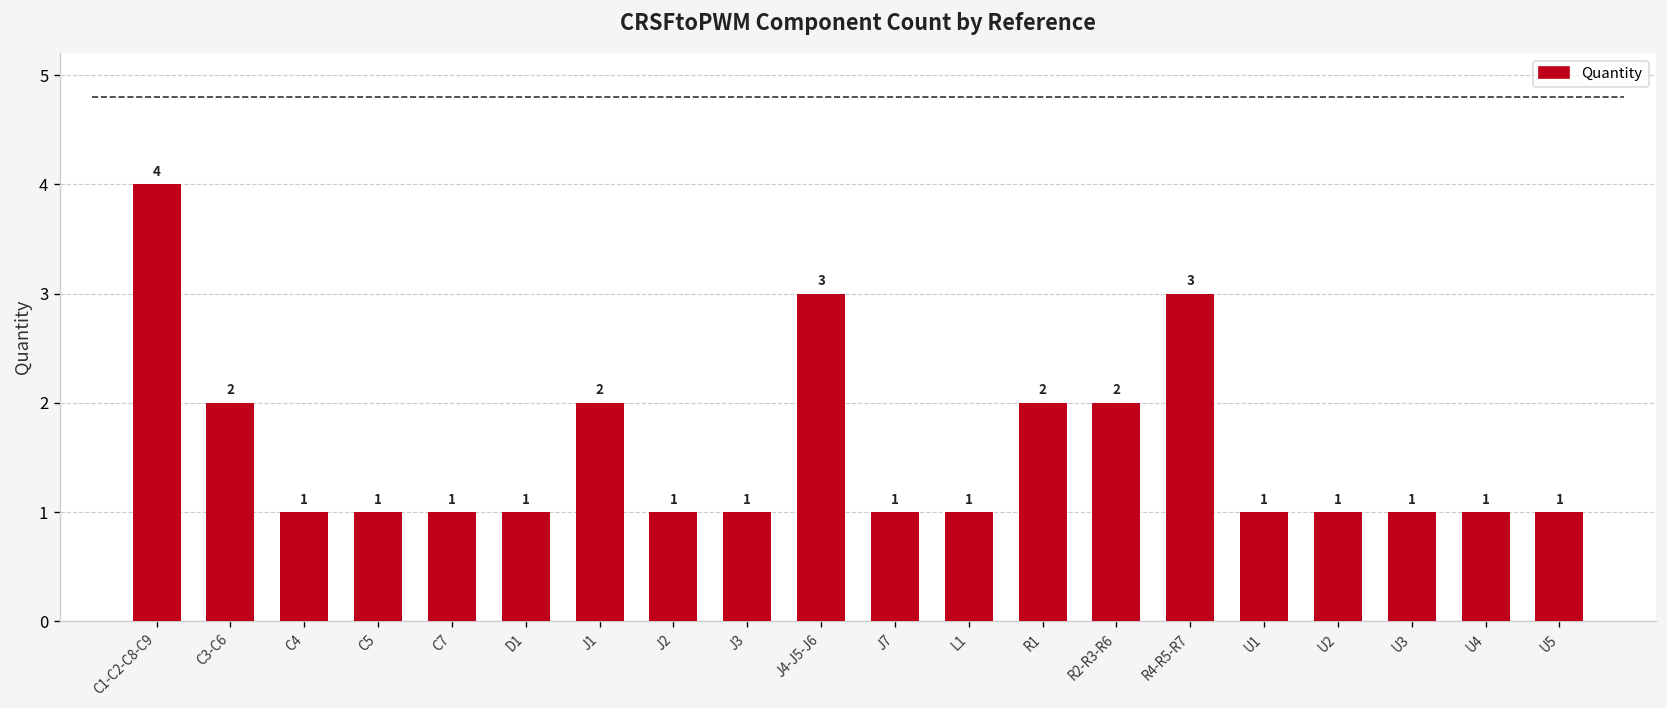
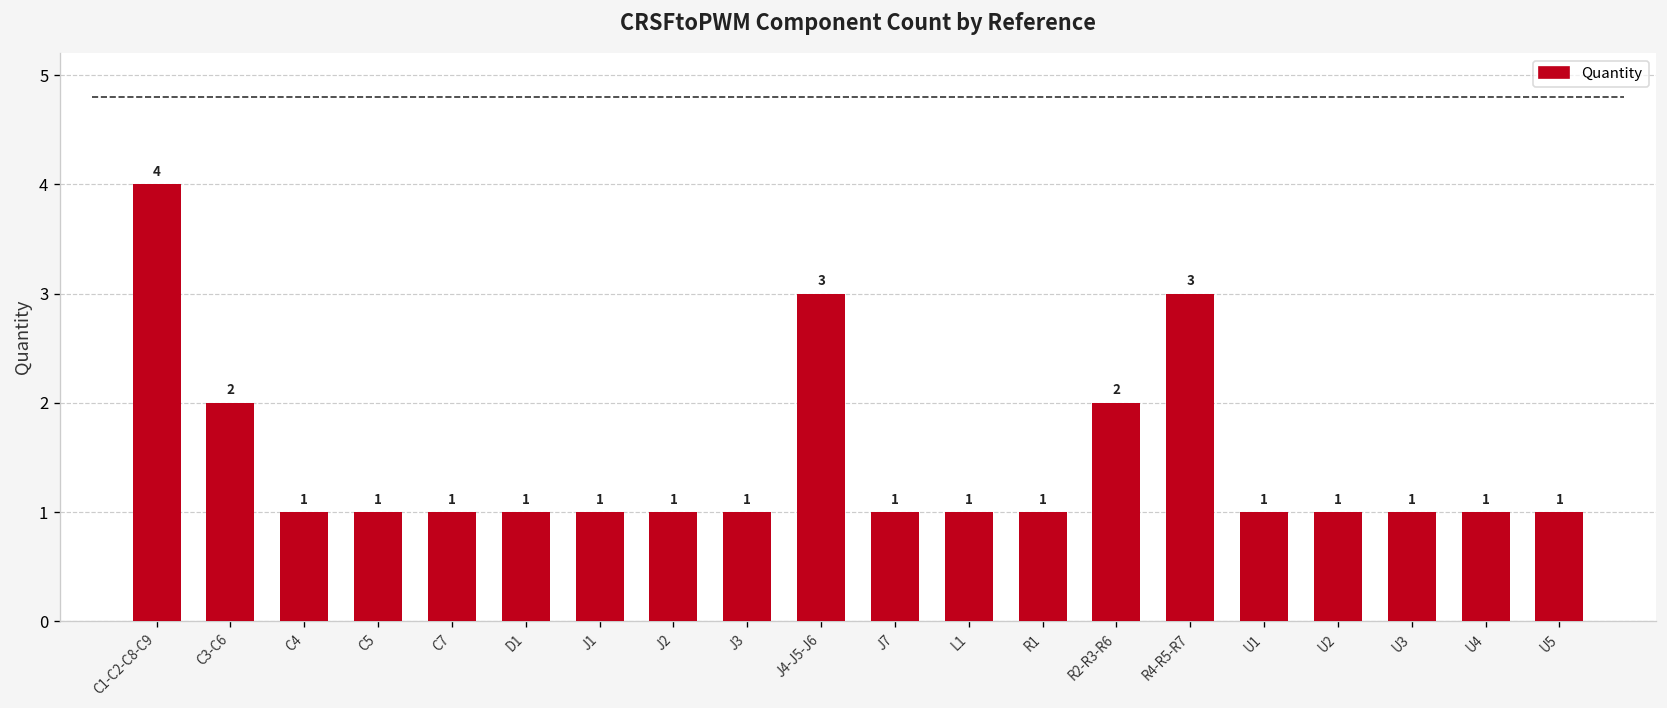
J1: 2 -> 1
R1: 2 -> 1
